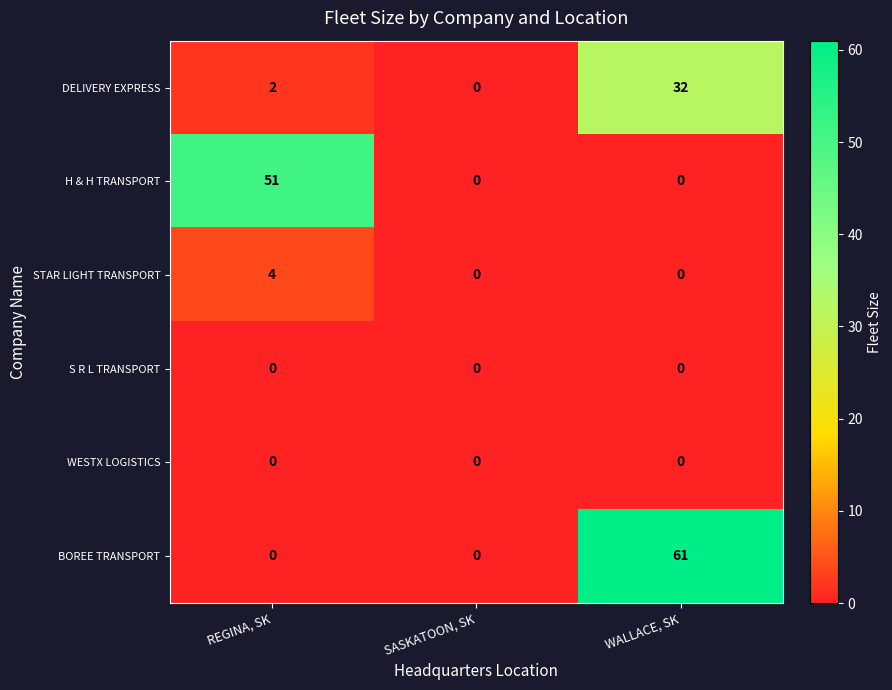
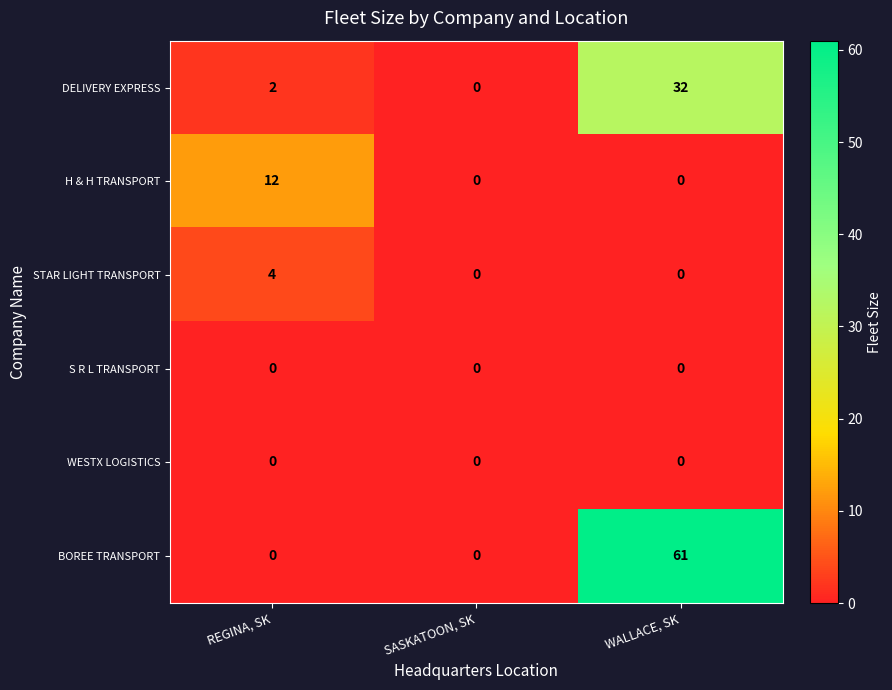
H & H TRANSPORT, REGINA, SK: 51 -> 12
